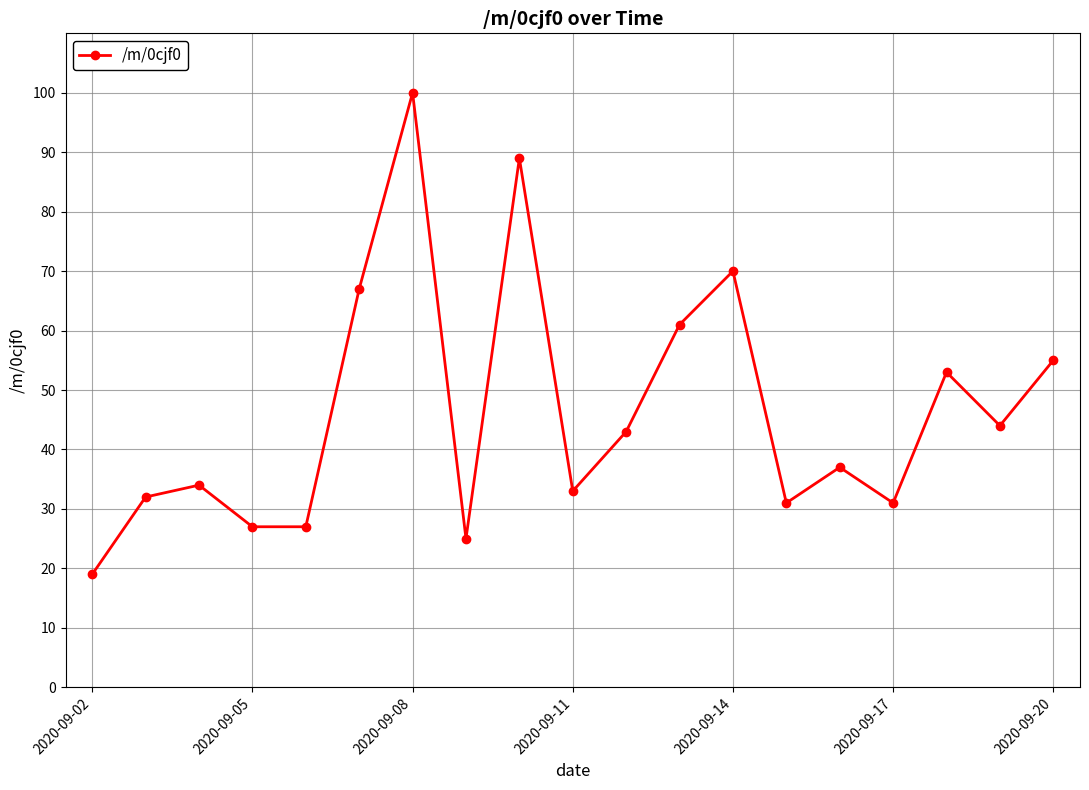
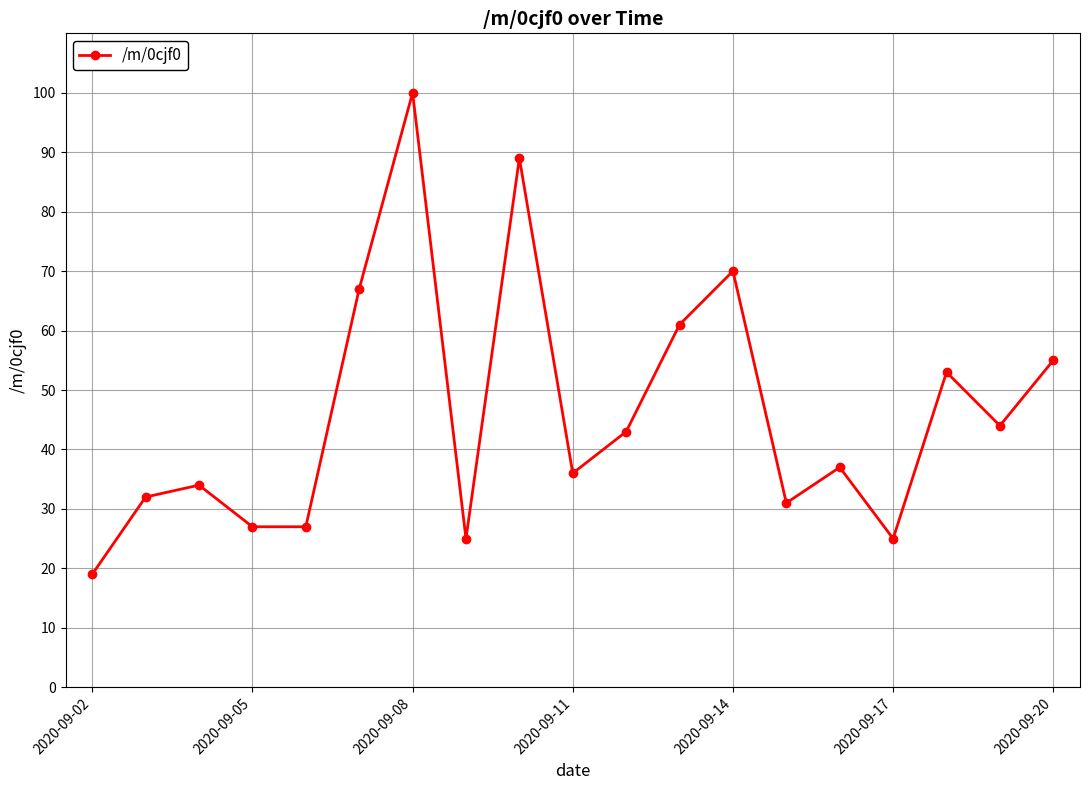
2020-09-11: 33 -> 36
2020-09-17: 31 -> 25
